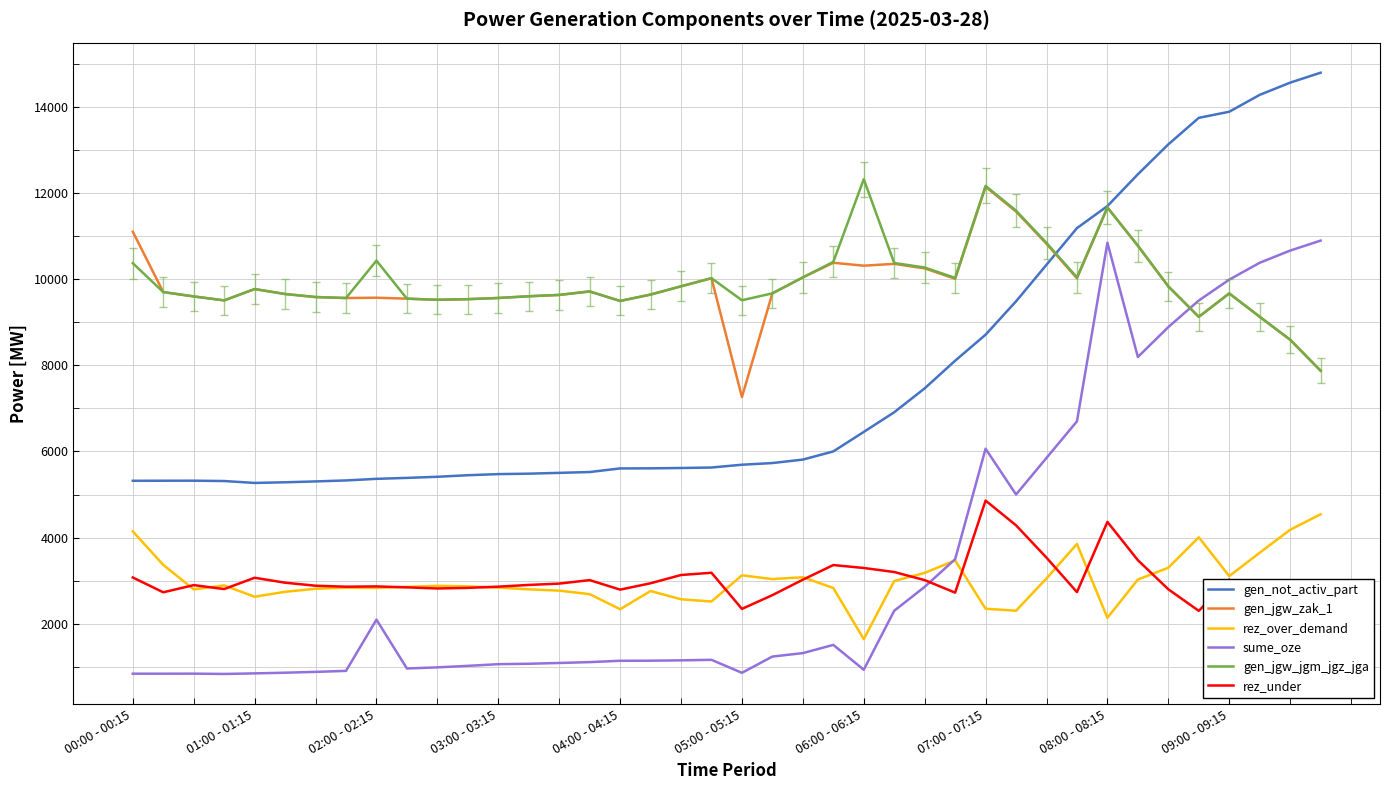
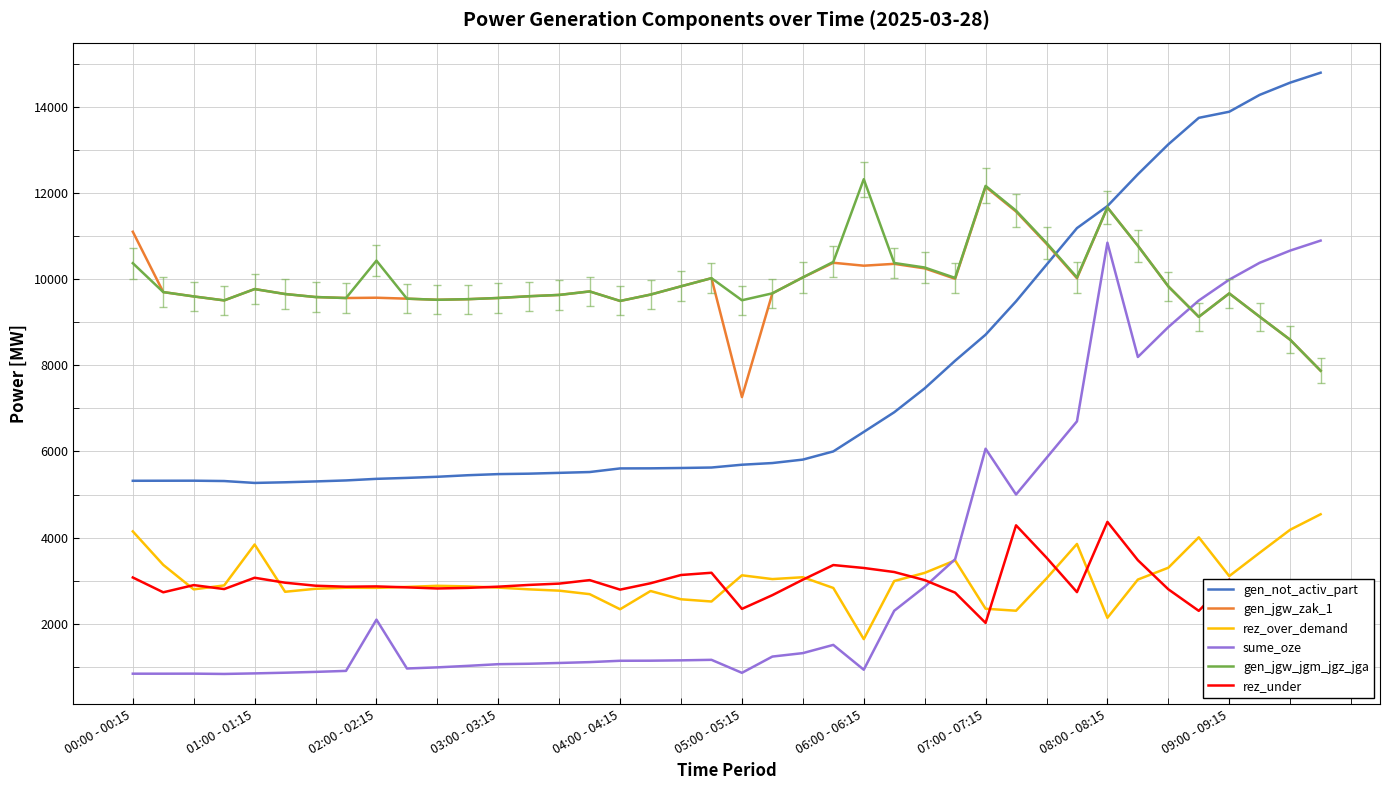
rez_over_demand, 01:00 - 01:15: 2600 -> 3800
rez_under, 07:00 - 07:15: 4900 -> 2000
